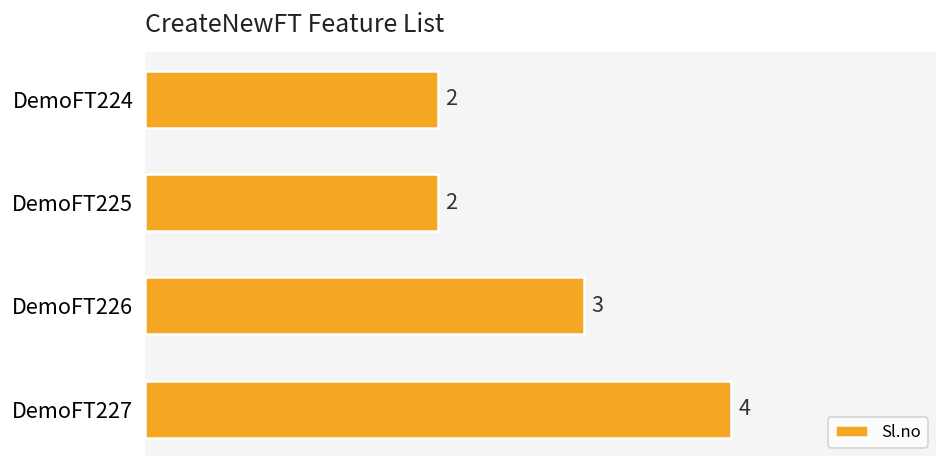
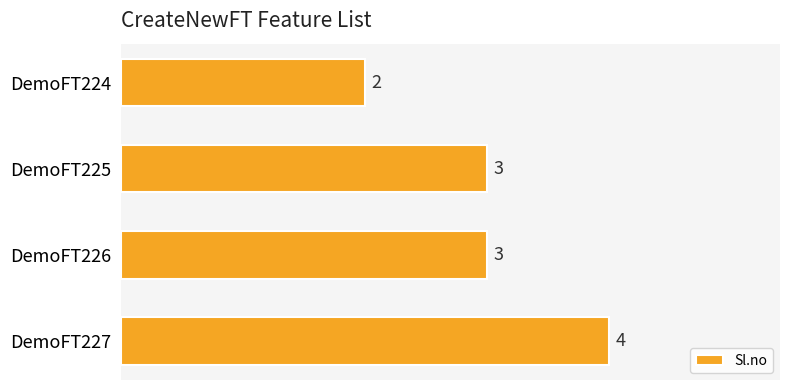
DemoFT225: 2 -> 3
